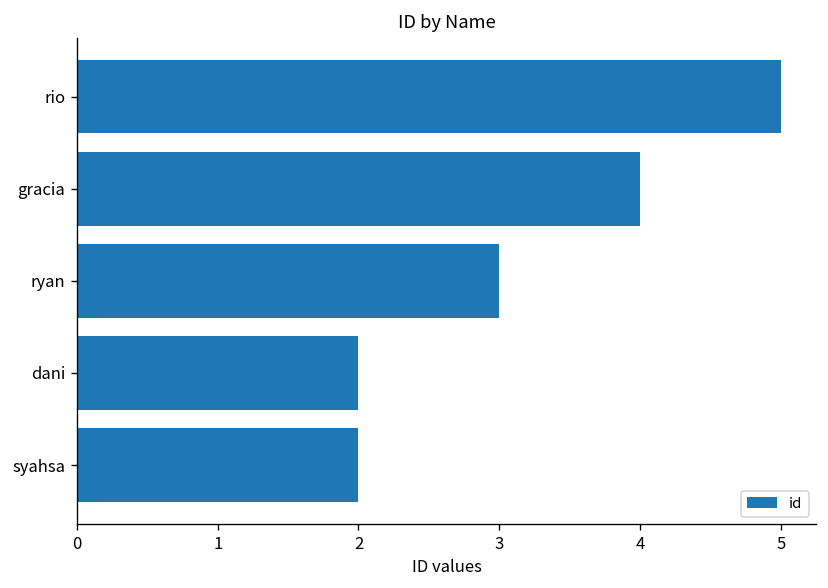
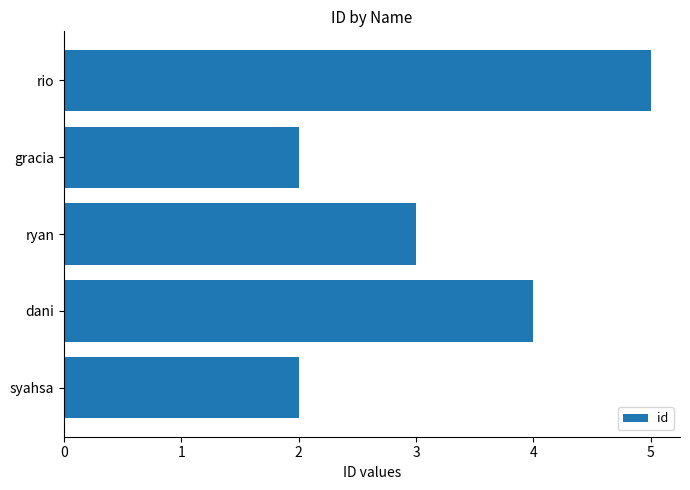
gracia: 4 -> 2
dani: 2 -> 4
